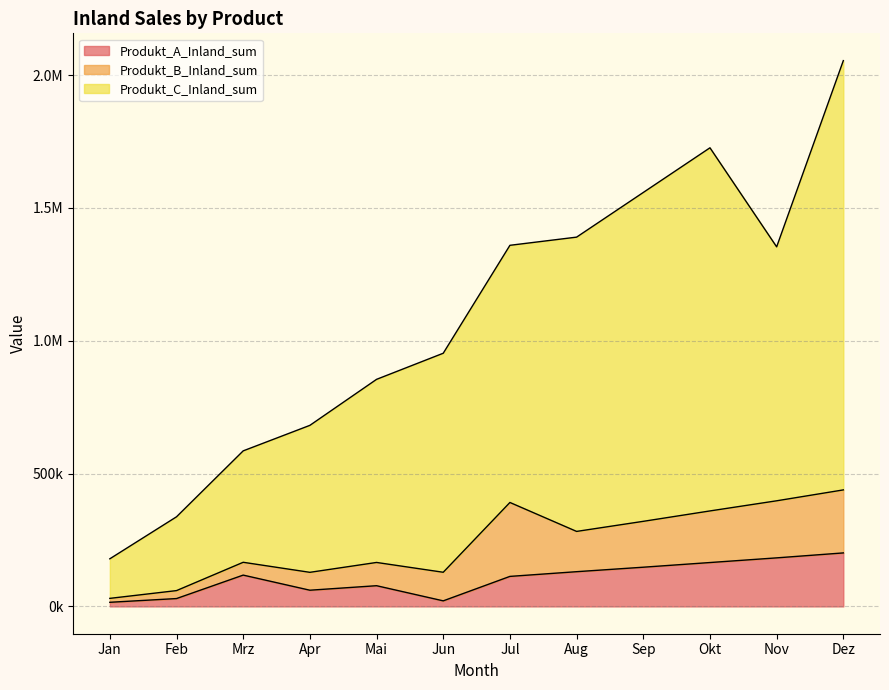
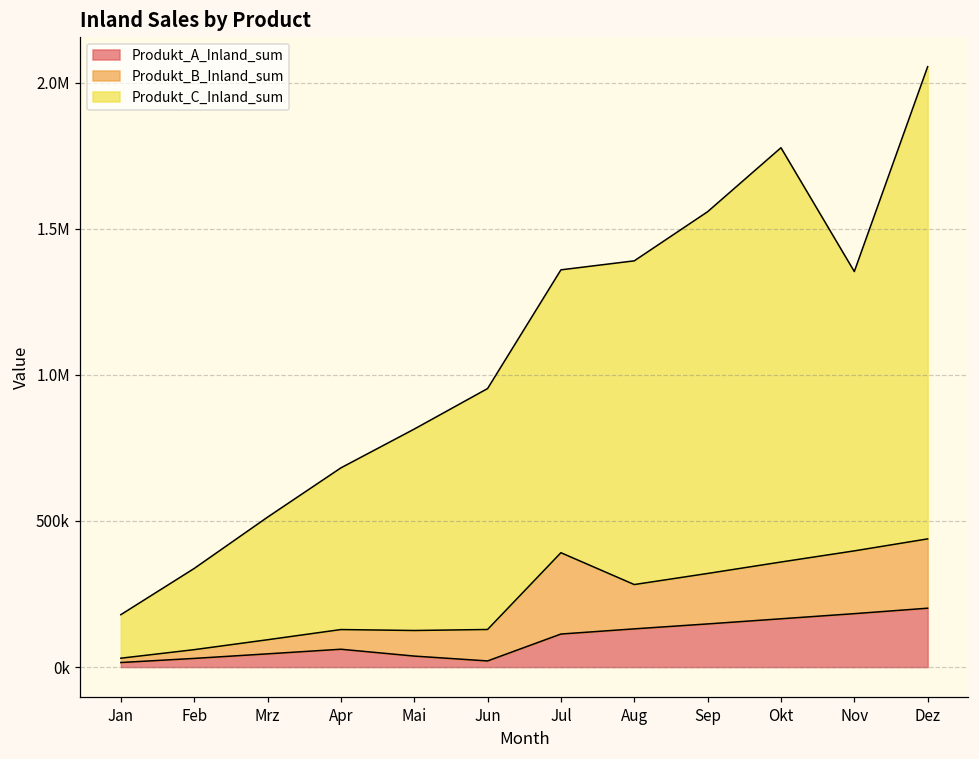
Produkt_A_Inland_sum, Mrz: 120000 -> 50000
Produkt_A_Inland_sum, Mai: 80000 -> 40000
Produkt_C_Inland_sum, Okt: 1370000 -> 1420000
